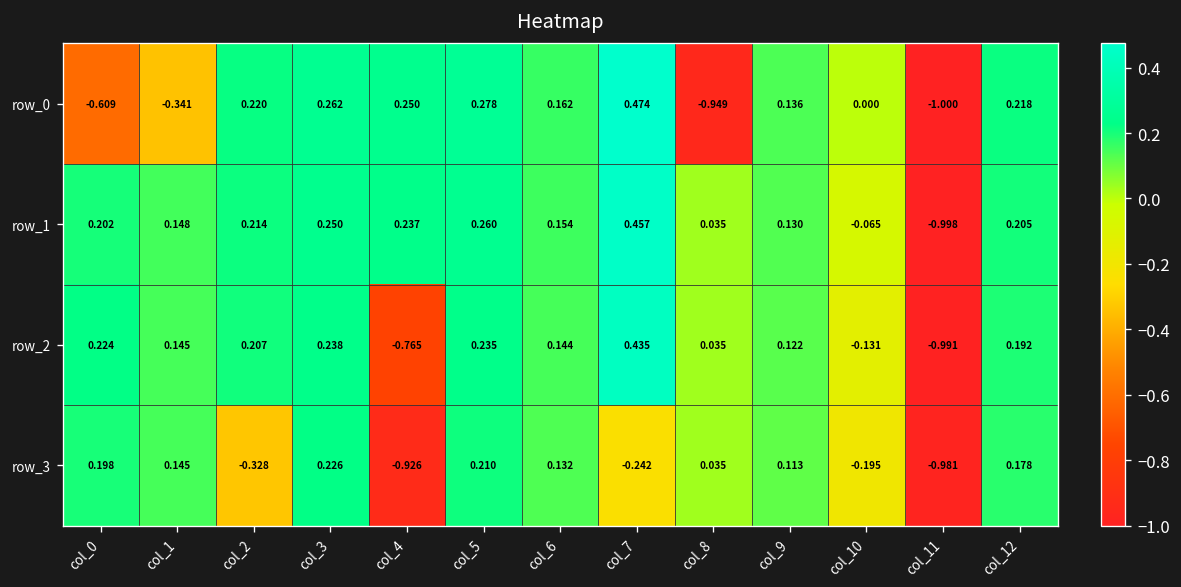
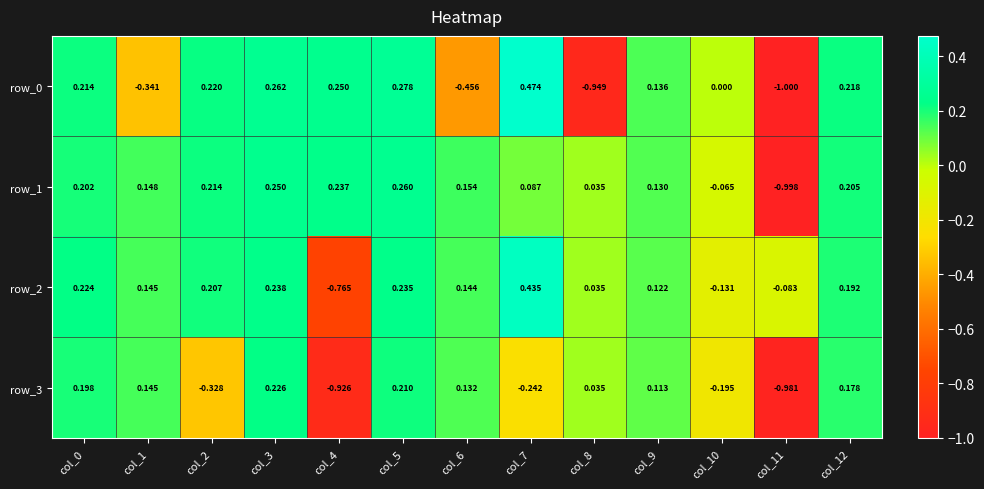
row_0, col_0: -0.609 -> 0.214
row_0, col_6: 0.162 -> -0.456
row_1, col_7: 0.457 -> 0.087
row_2, col_11: -0.991 -> -0.083
